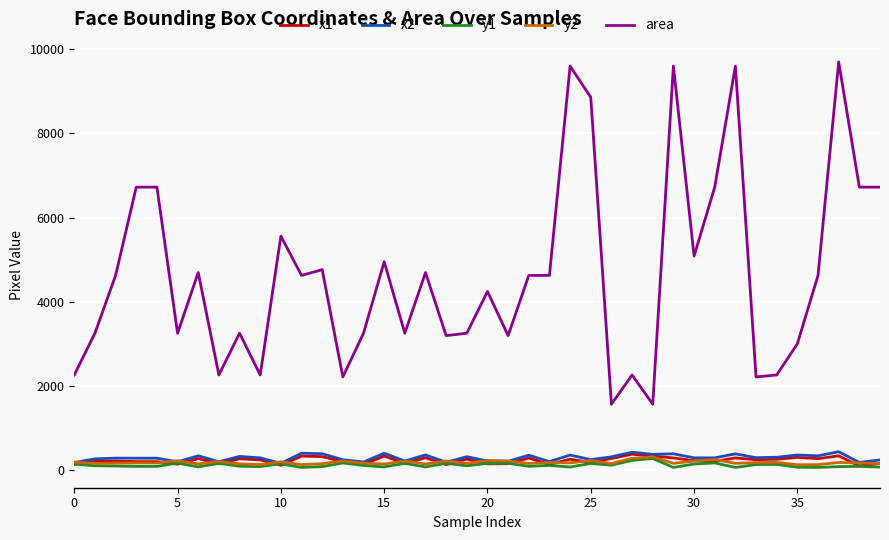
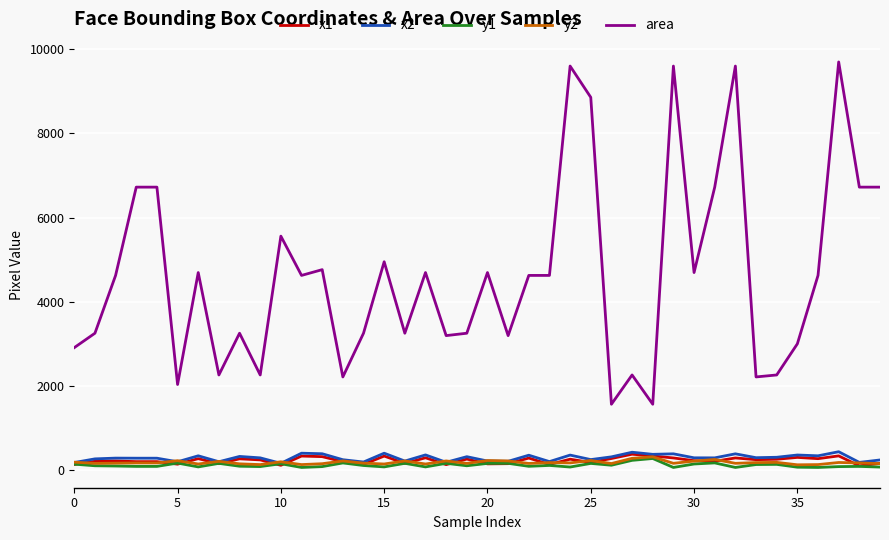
area, 0: 2300 -> 2900
area, 5: 3200 -> 2000
area, 20: 4200 -> 4700
area, 30: 5100 -> 4700
